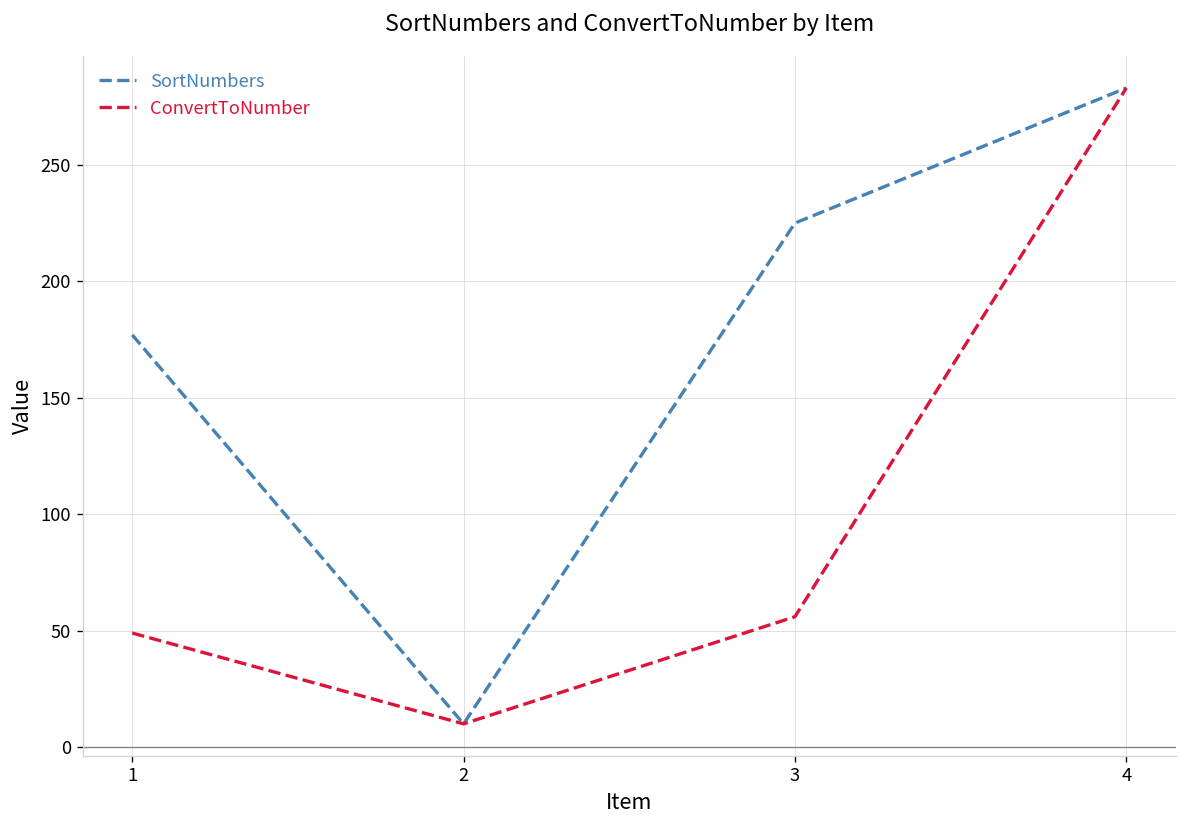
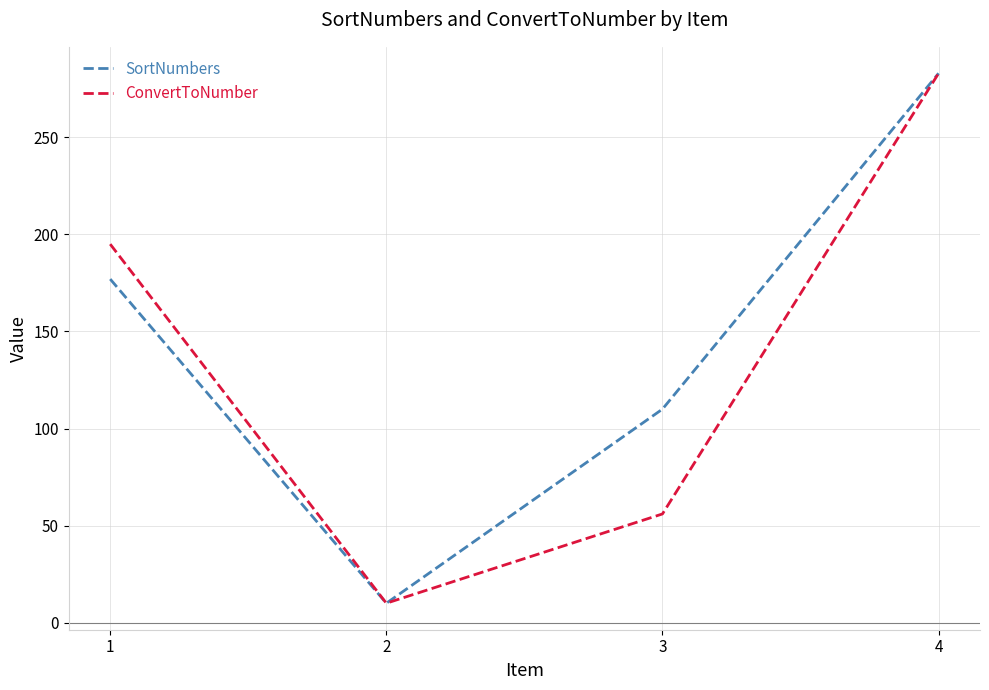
ConvertToNumber, 1: 49 -> 195
SortNumbers, 3: 225 -> 110
